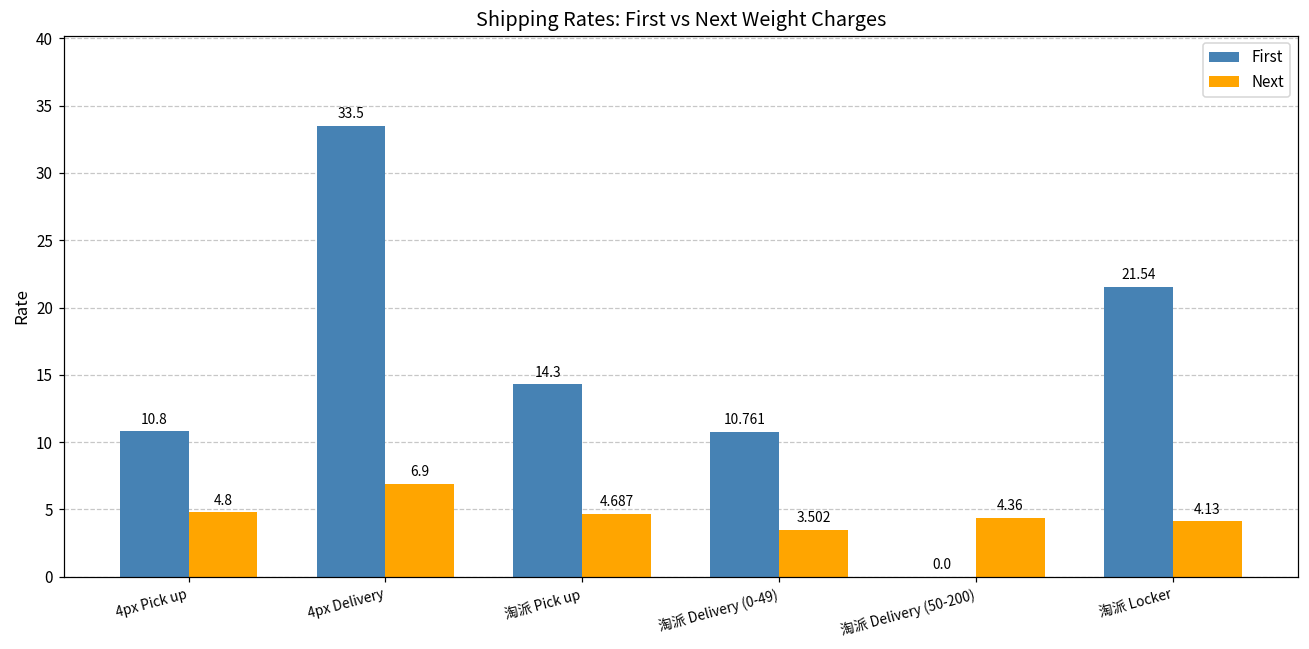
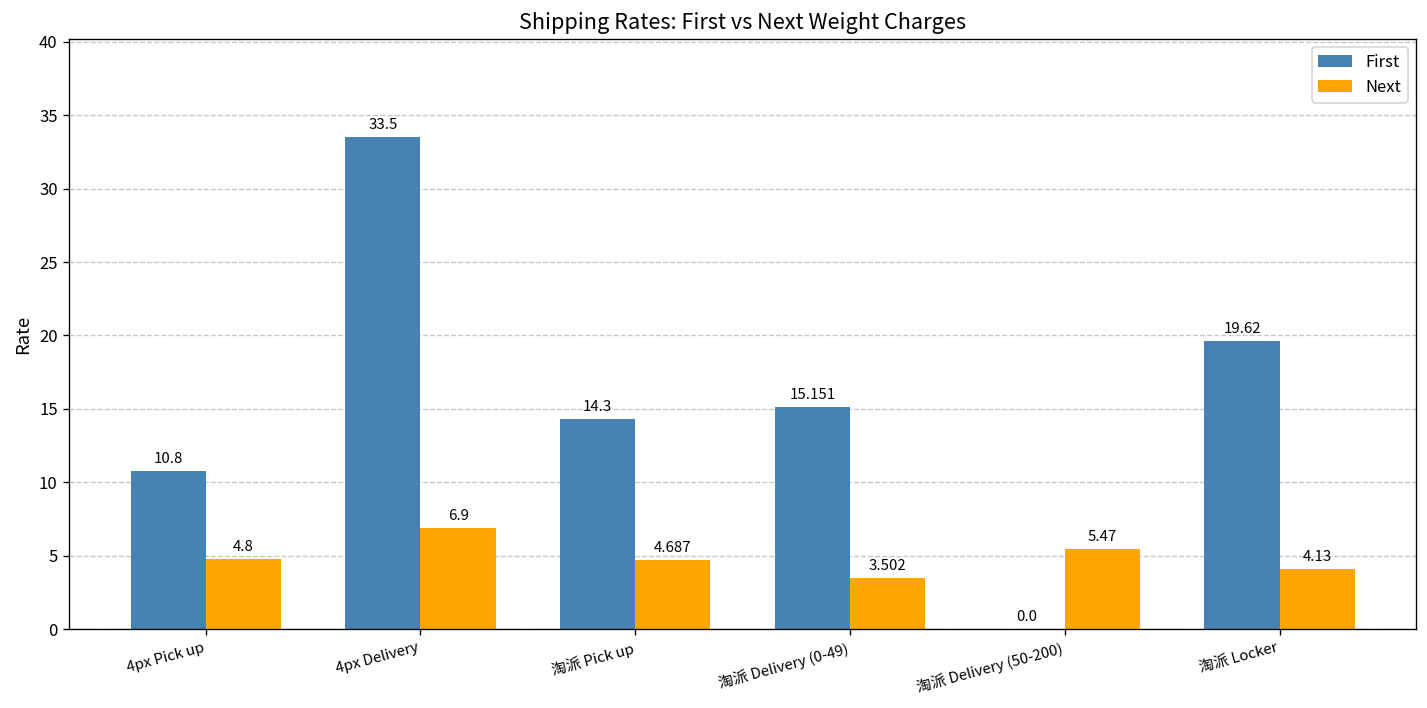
First, 淘派 Delivery (0-49): 10.761 -> 15.151
Next, 淘派 Delivery (50-200): 4.36 -> 5.47
First, 淘派 Locker: 21.54 -> 19.62
